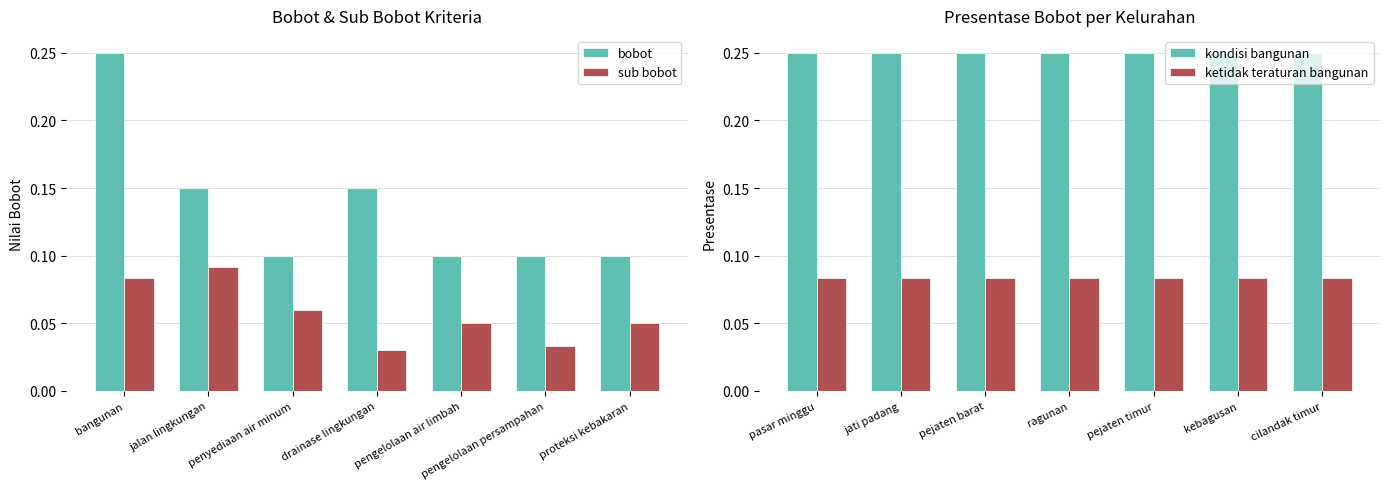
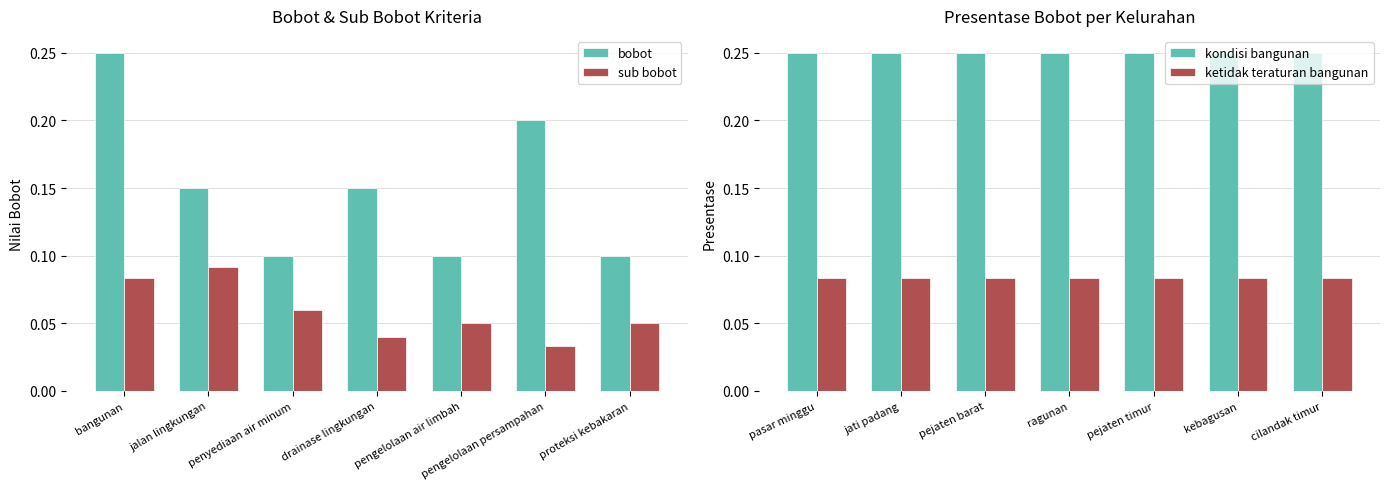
Bobot & Sub Bobot Kriteria, sub bobot, drainase lingkungan: 0.03 -> 0.04
Bobot & Sub Bobot Kriteria, bobot, pengelolaan persampahan: 0.1 -> 0.2
